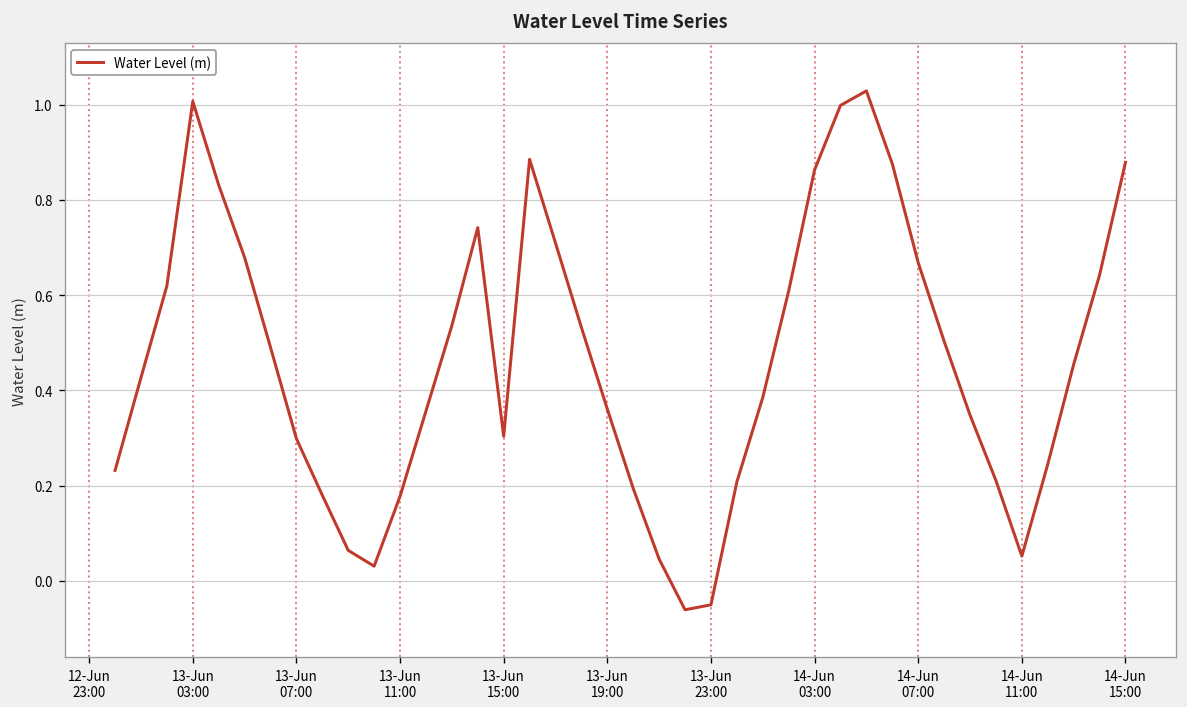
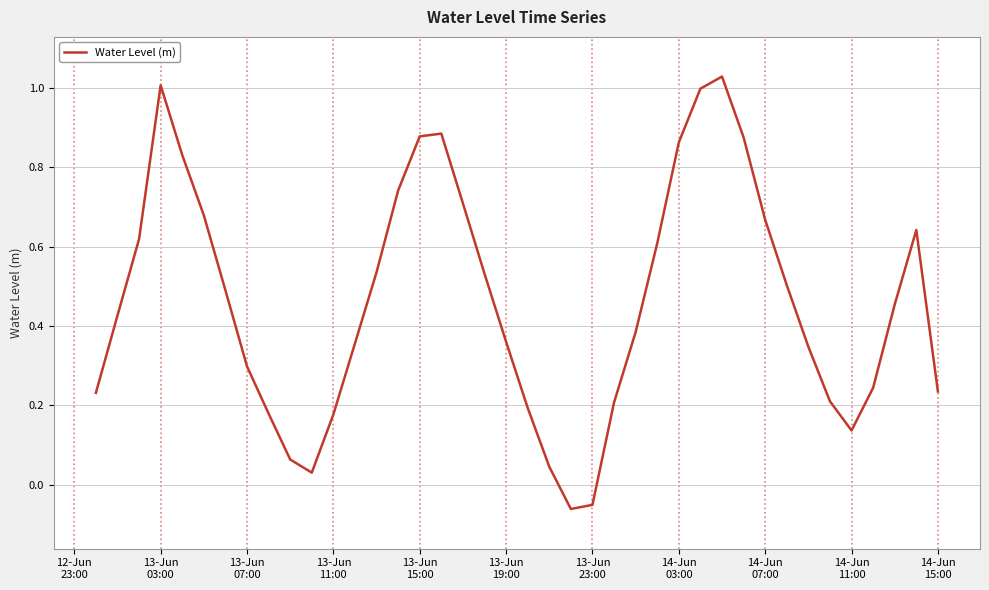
13-Jun 15:00: 0.30 -> 0.88
14-Jun 11:00: 0.05 -> 0.14
14-Jun 15:00: 0.88 -> 0.24
